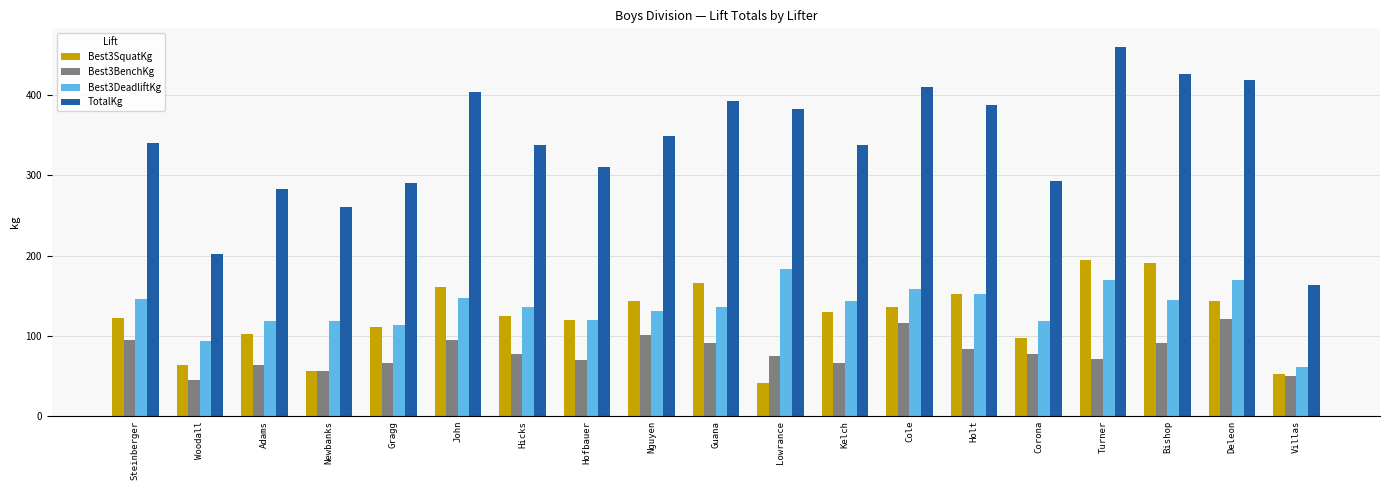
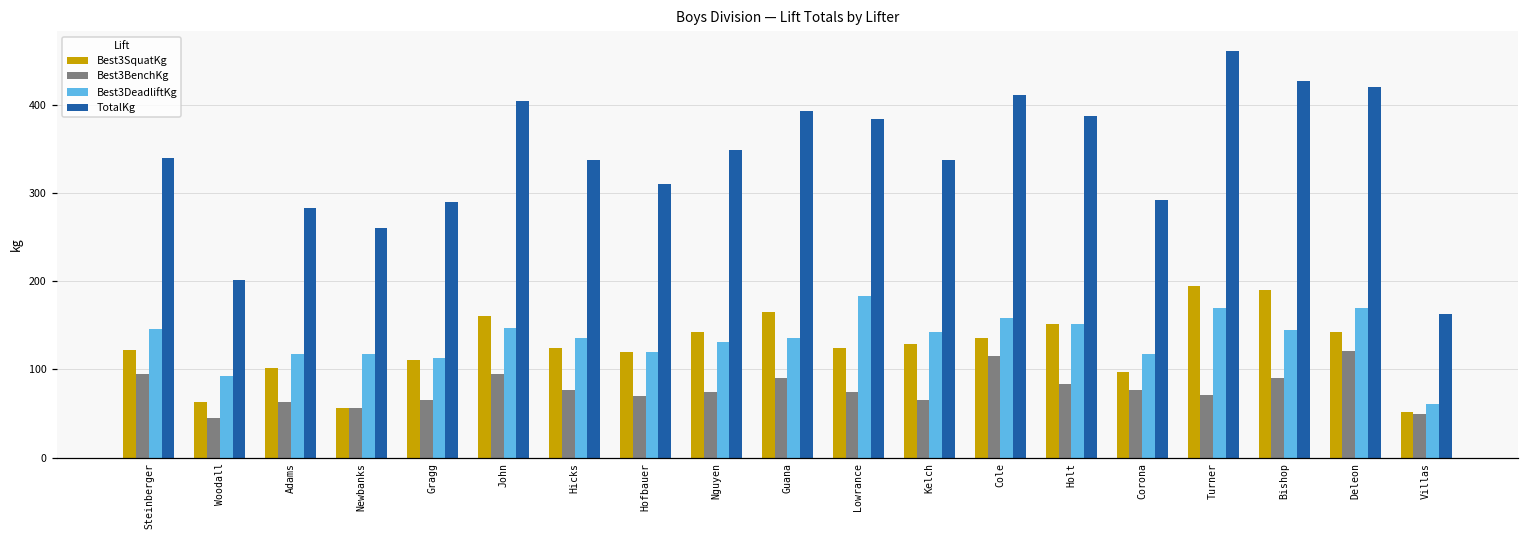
Best3BenchKg, Nguyen: 100 -> 70
Best3SquatKg, Lowrance: 40 -> 120
